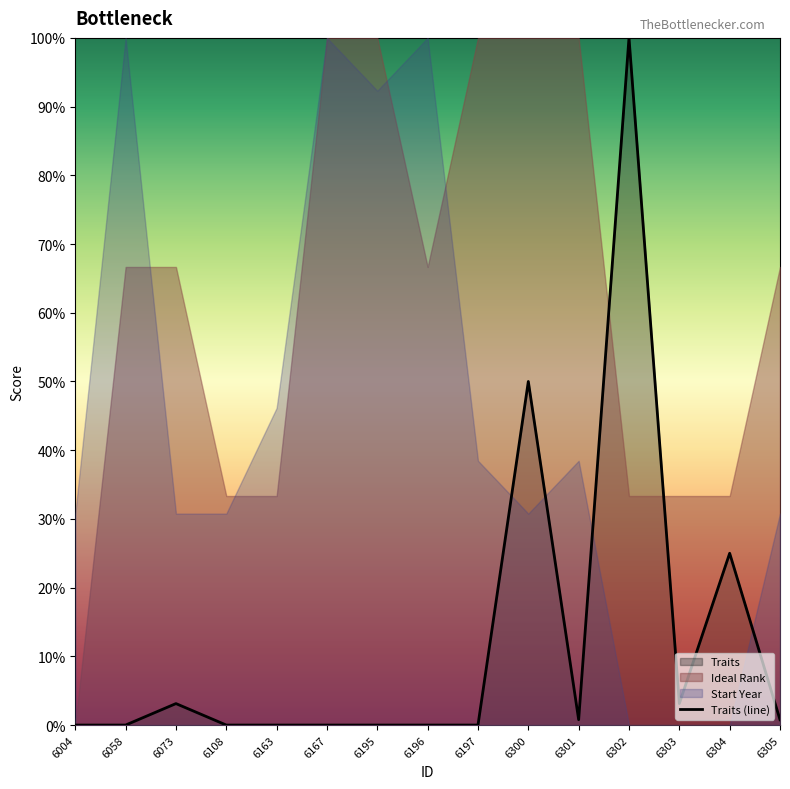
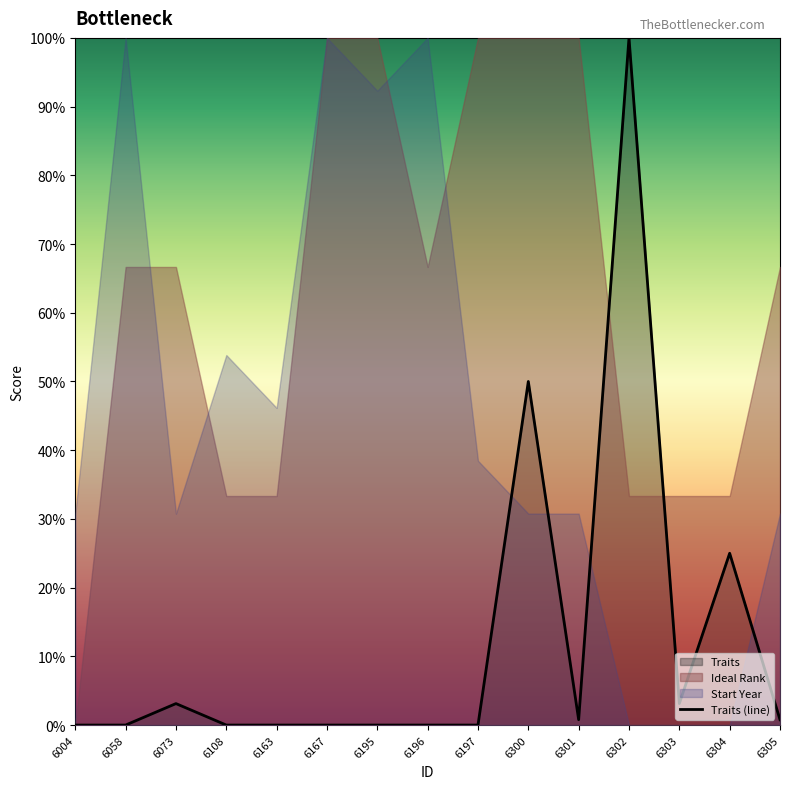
Start Year, 6108: 31% -> 54%
Start Year, 6301: 38% -> 31%
